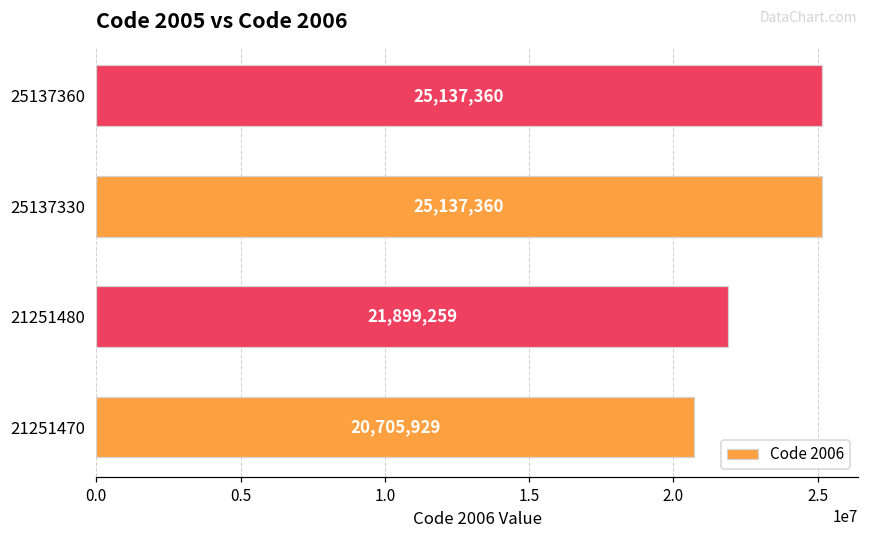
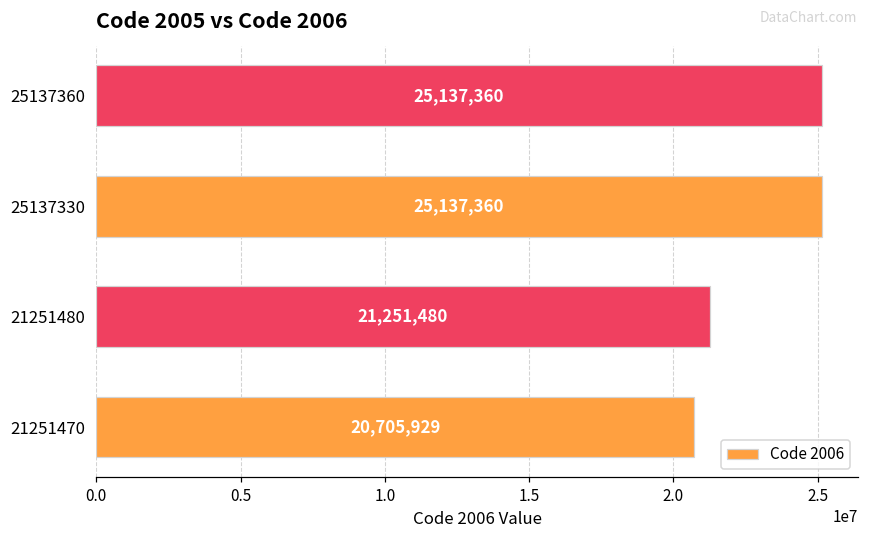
21251480: 21,899,259 -> 21,251,480
